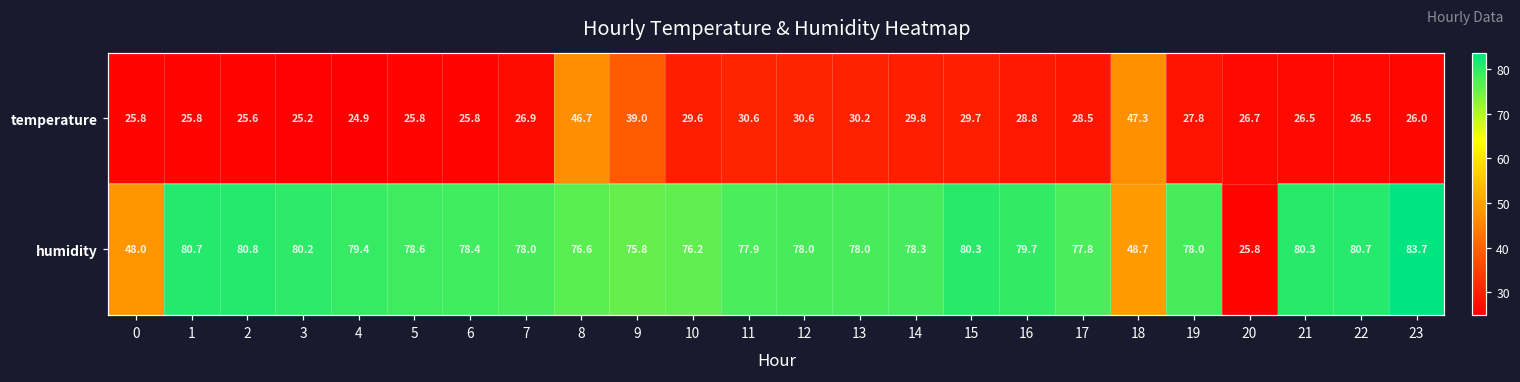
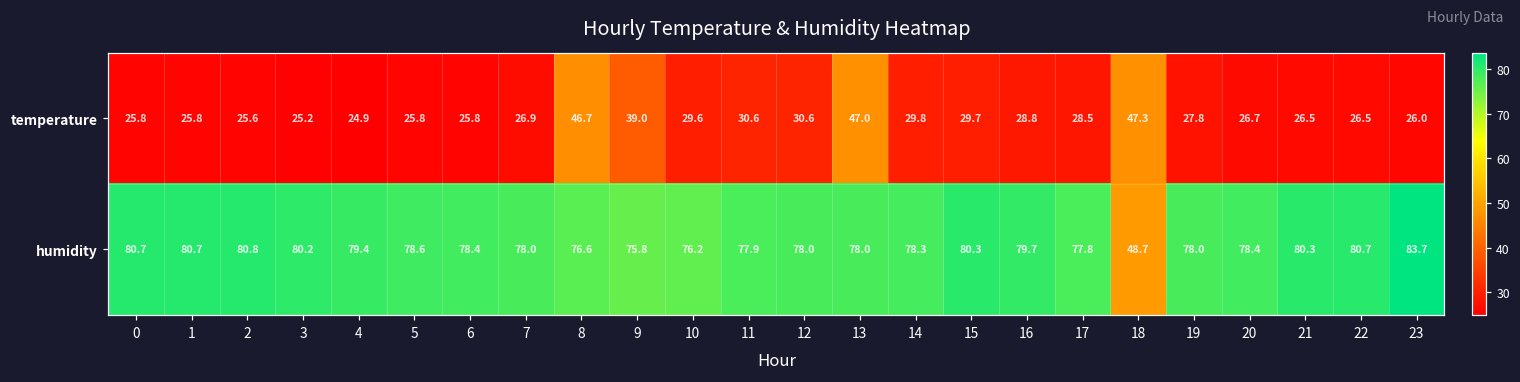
temperature, 13: 30.2 -> 47.0
humidity, 0: 48.0 -> 80.7
humidity, 20: 25.8 -> 78.4
